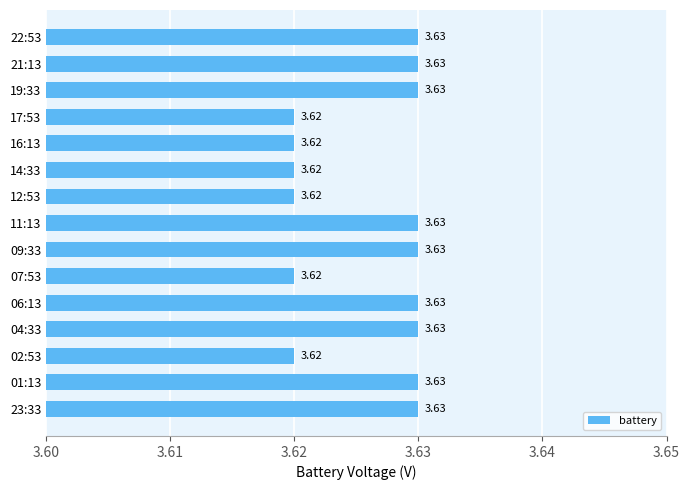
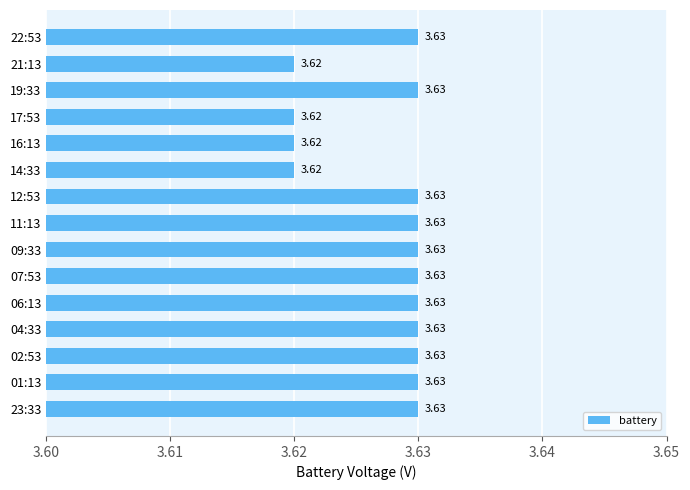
21:13: 3.63 -> 3.62
12:53: 3.62 -> 3.63
07:53: 3.62 -> 3.63
02:53: 3.62 -> 3.63
